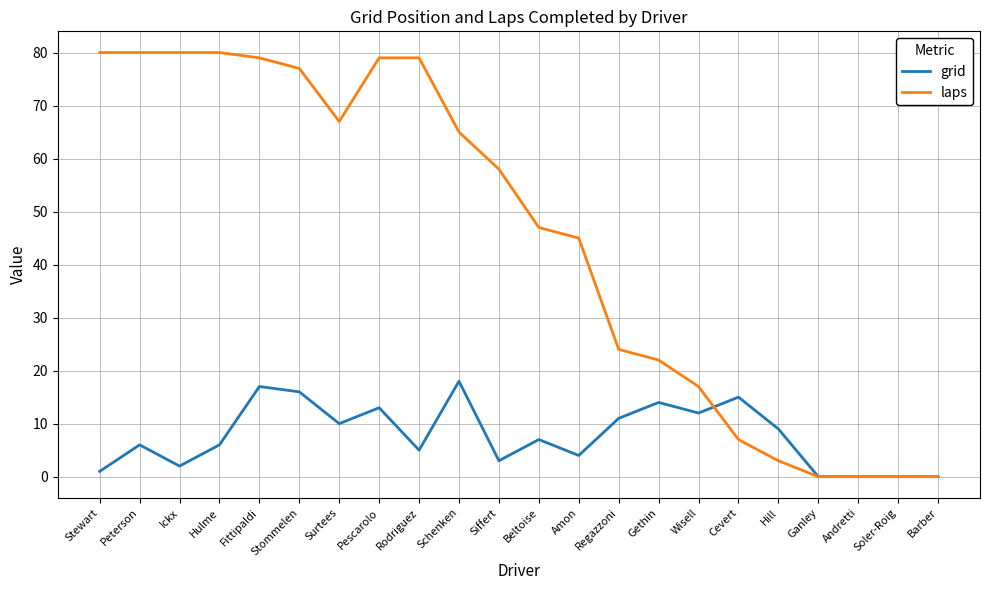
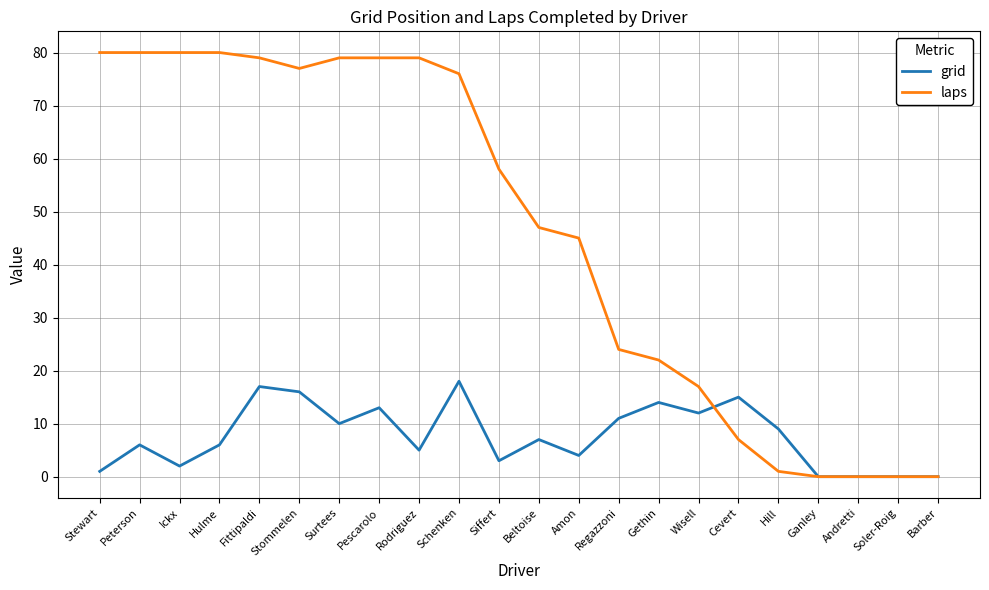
laps, Surtees: 67 -> 79
laps, Schenken: 65 -> 76
laps, Hill: 3 -> 1
